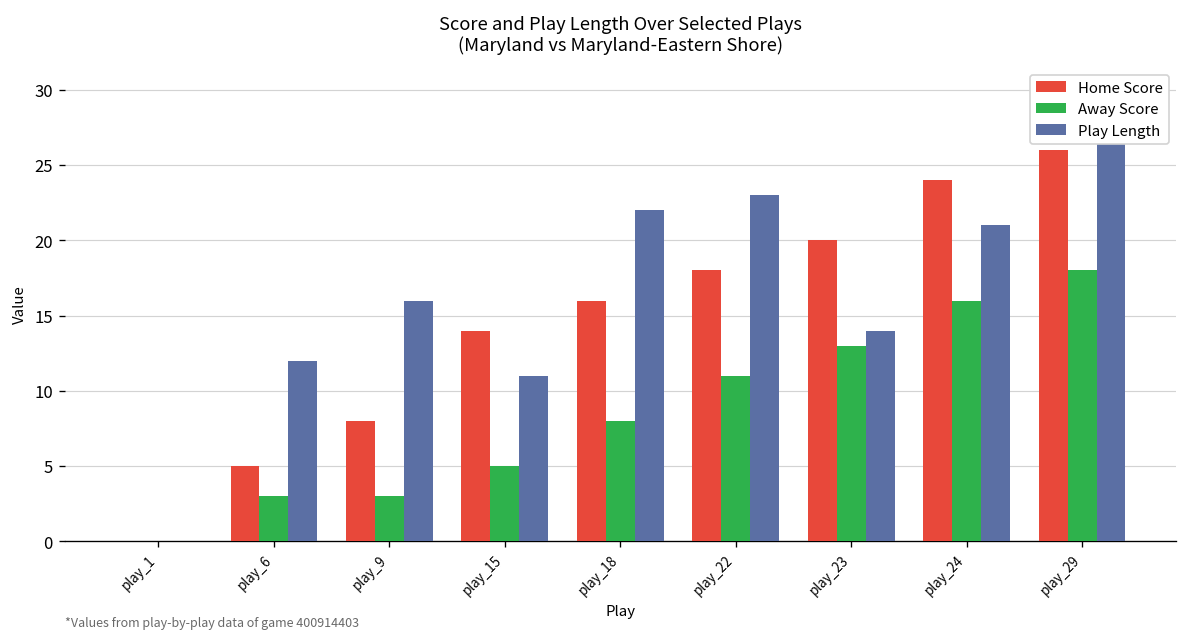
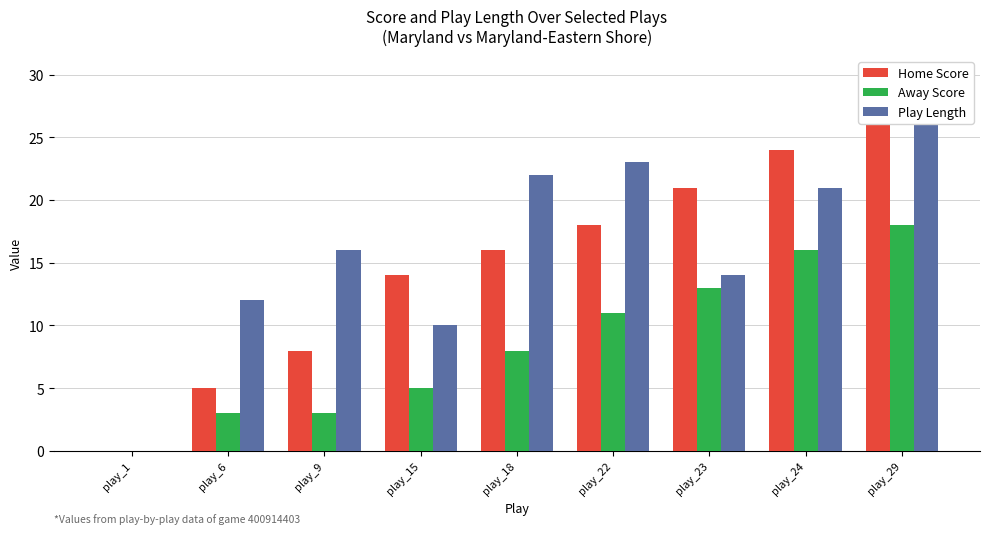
Play Length, play_15: 11 -> 10
Home Score, play_23: 20 -> 21
